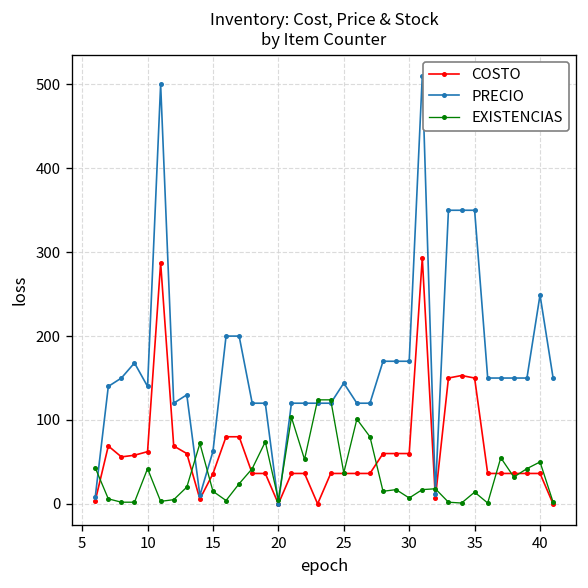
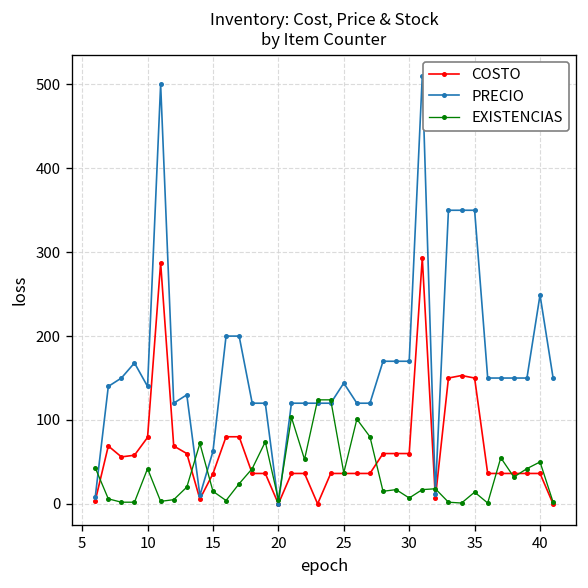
COSTO, 10: 60 -> 80
